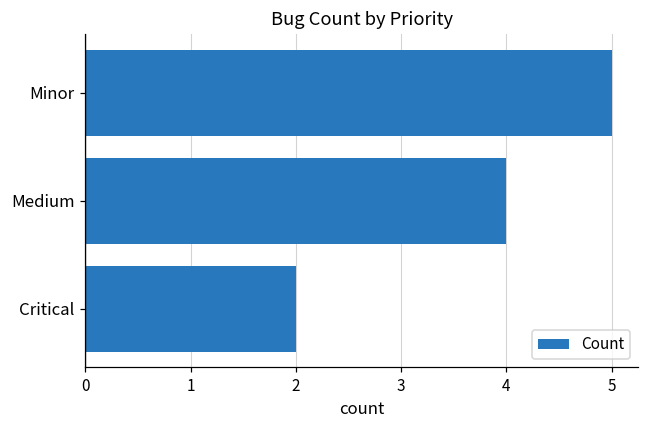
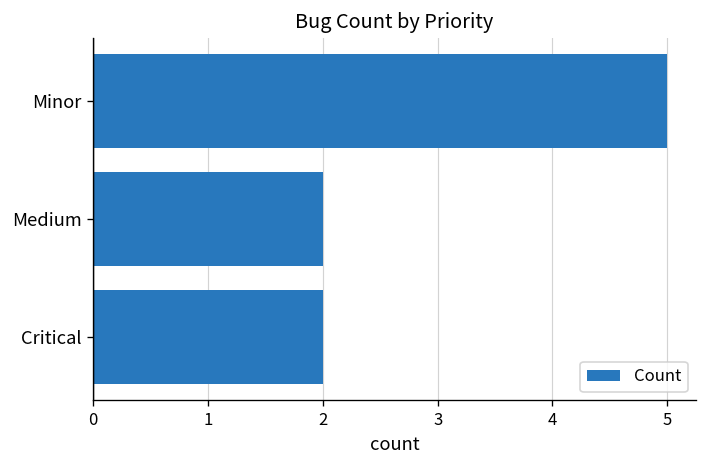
Medium: 4 -> 2
